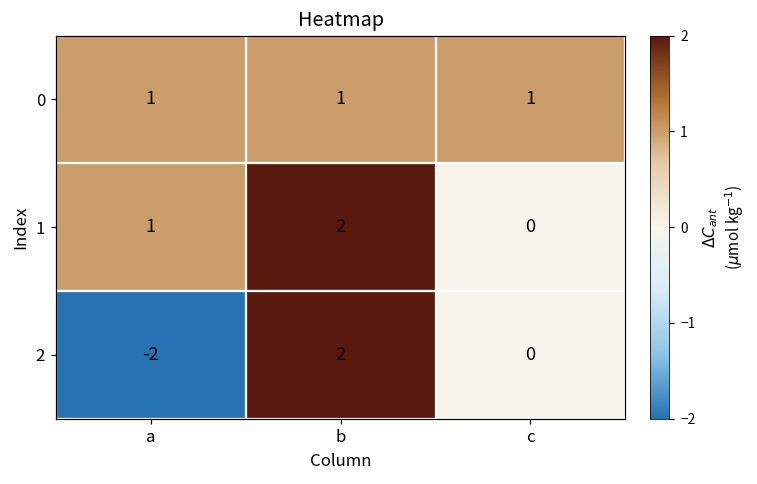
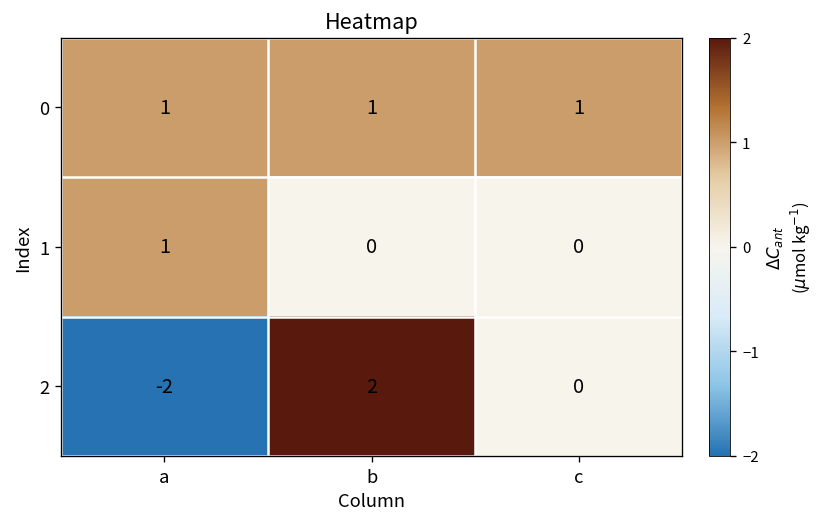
1, b: 2 -> 0
